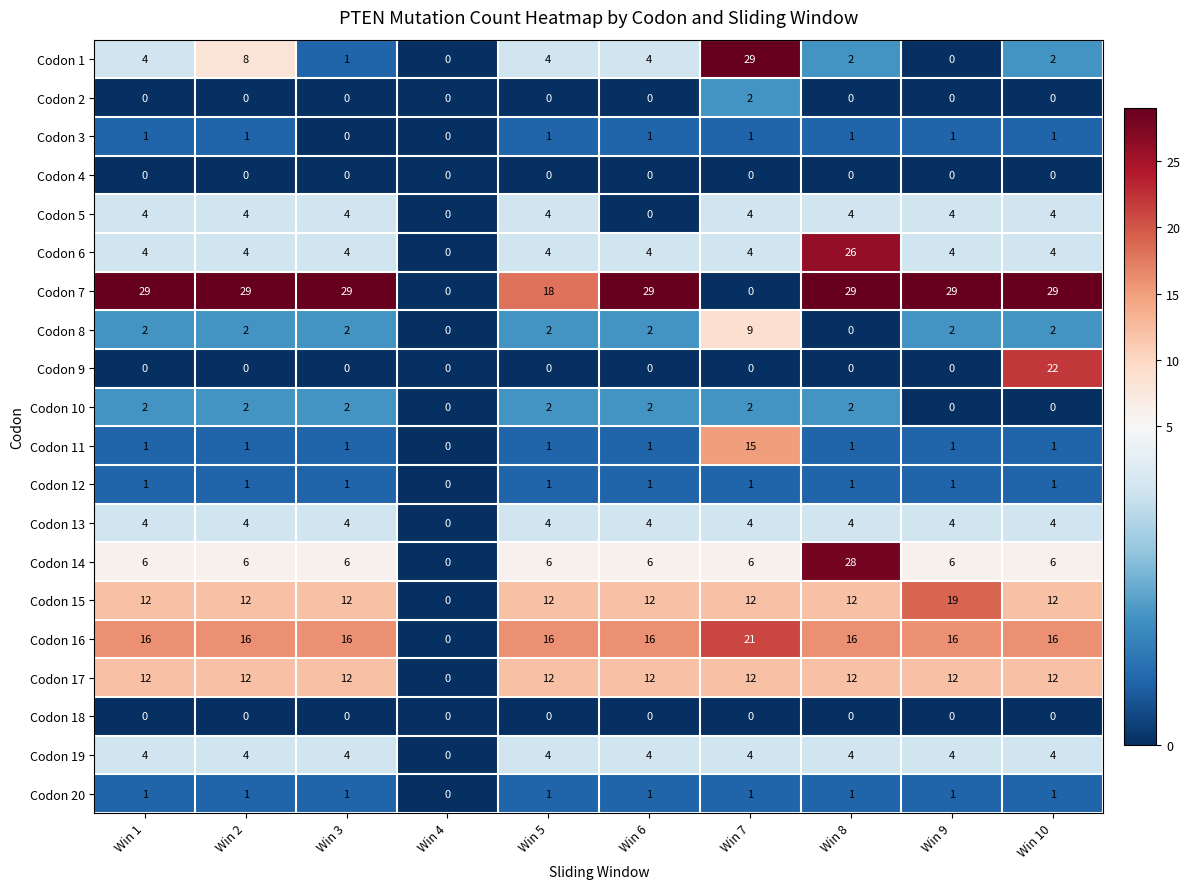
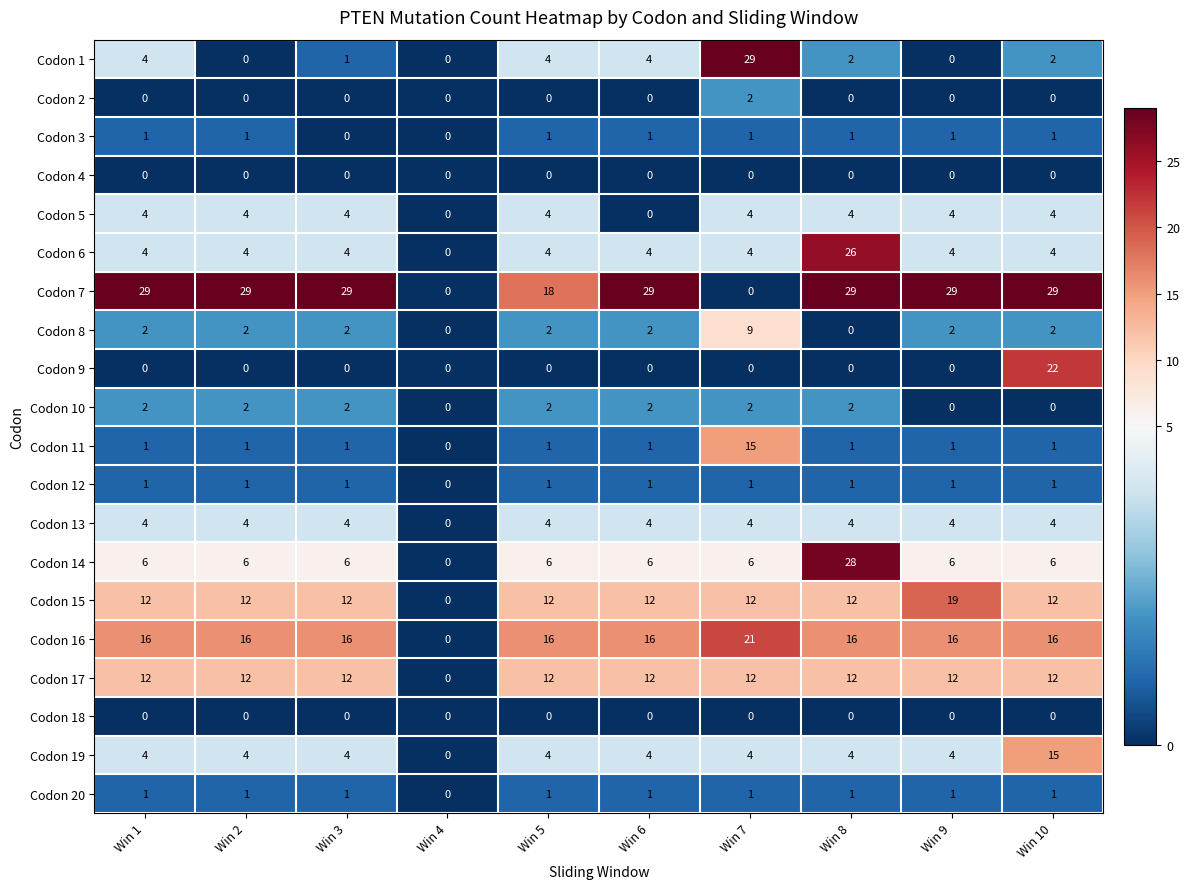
Codon 1, Win 2: 8 -> 0
Codon 19, Win 10: 4 -> 15
